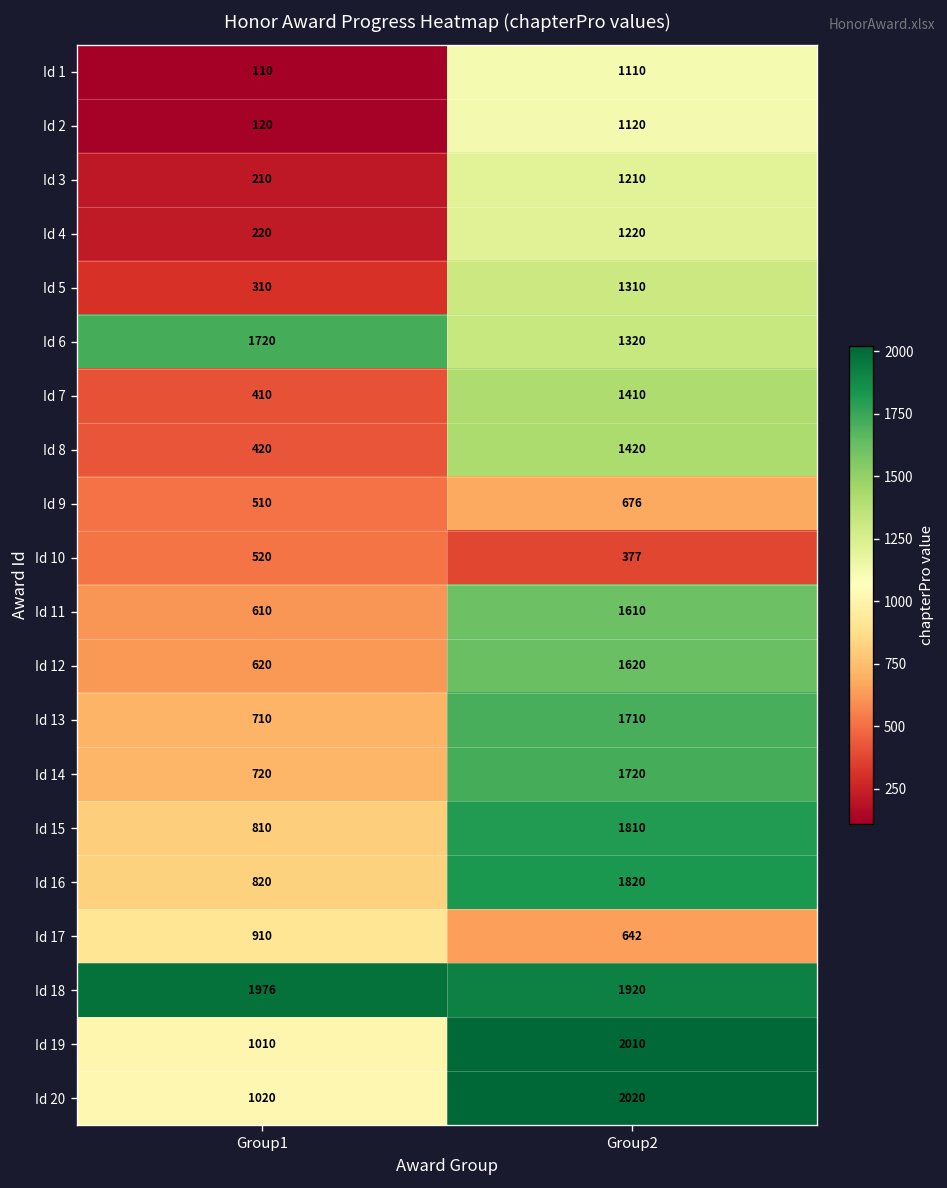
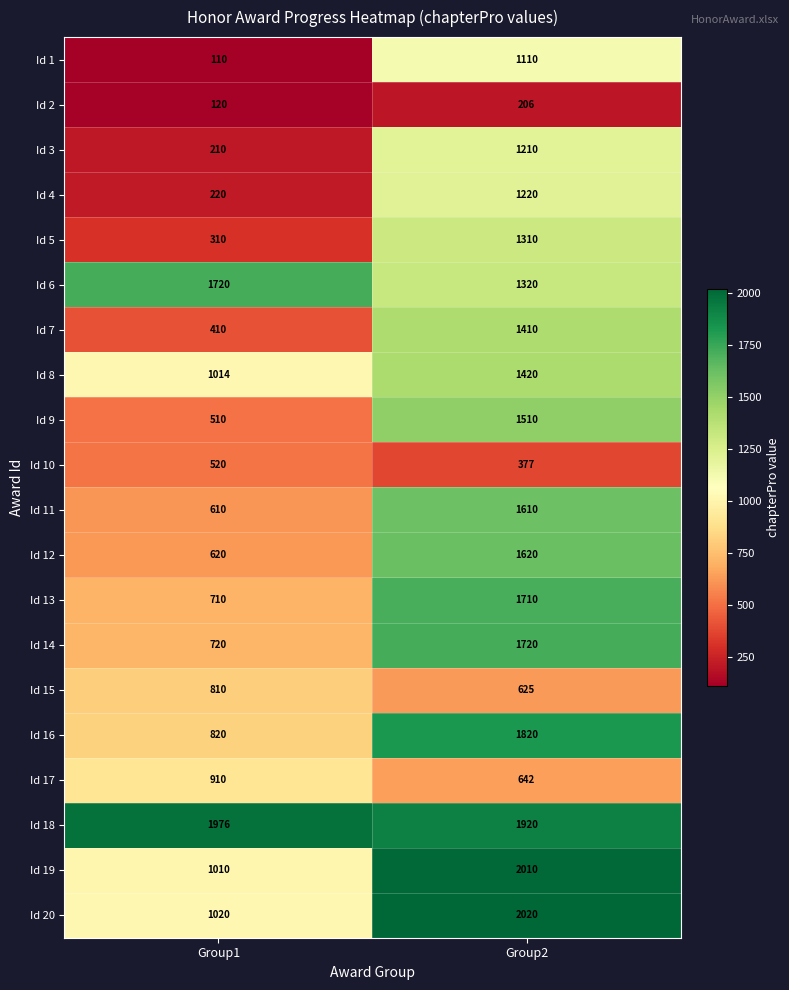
Id 2, Group2: 1120 -> 206
Id 8, Group1: 420 -> 1014
Id 9, Group2: 676 -> 1510
Id 15, Group2: 1810 -> 625
